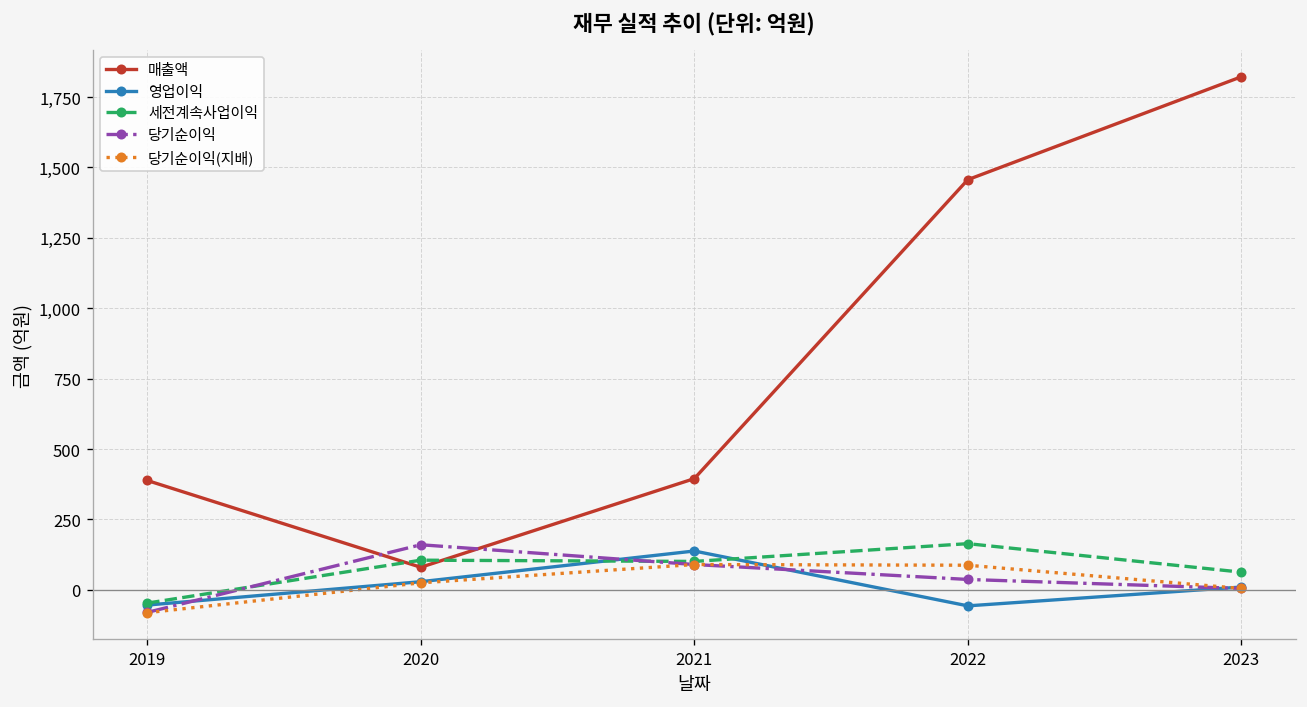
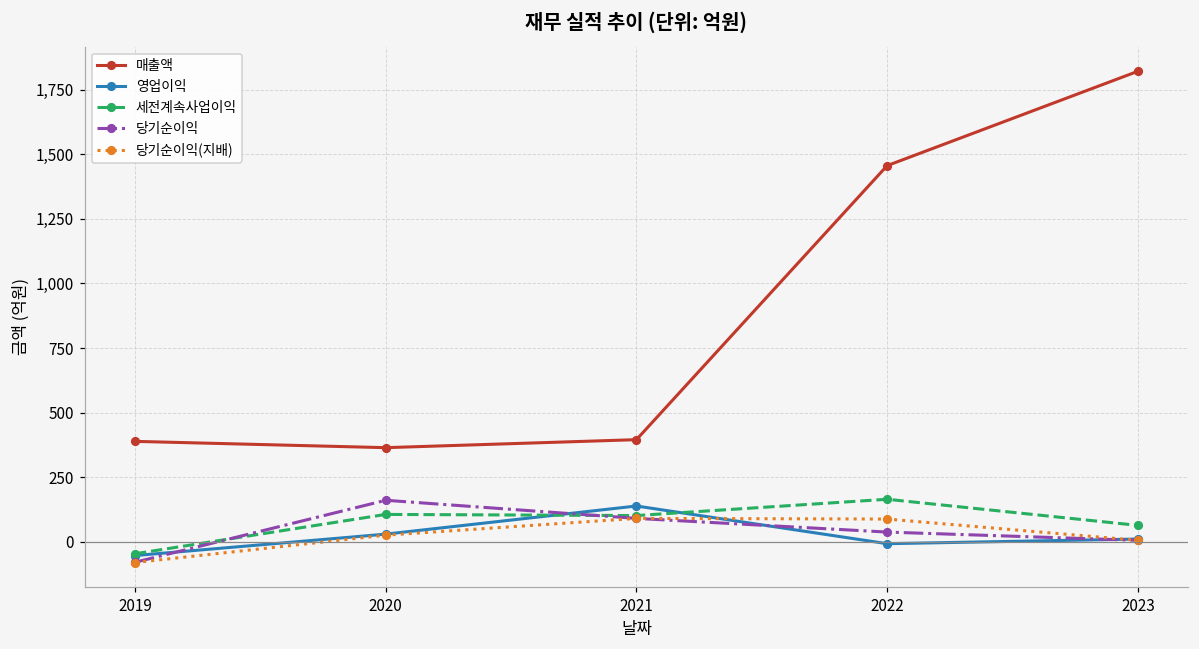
매출액, 2020: 80 -> 360
영업이익, 2022: -60 -> -10
